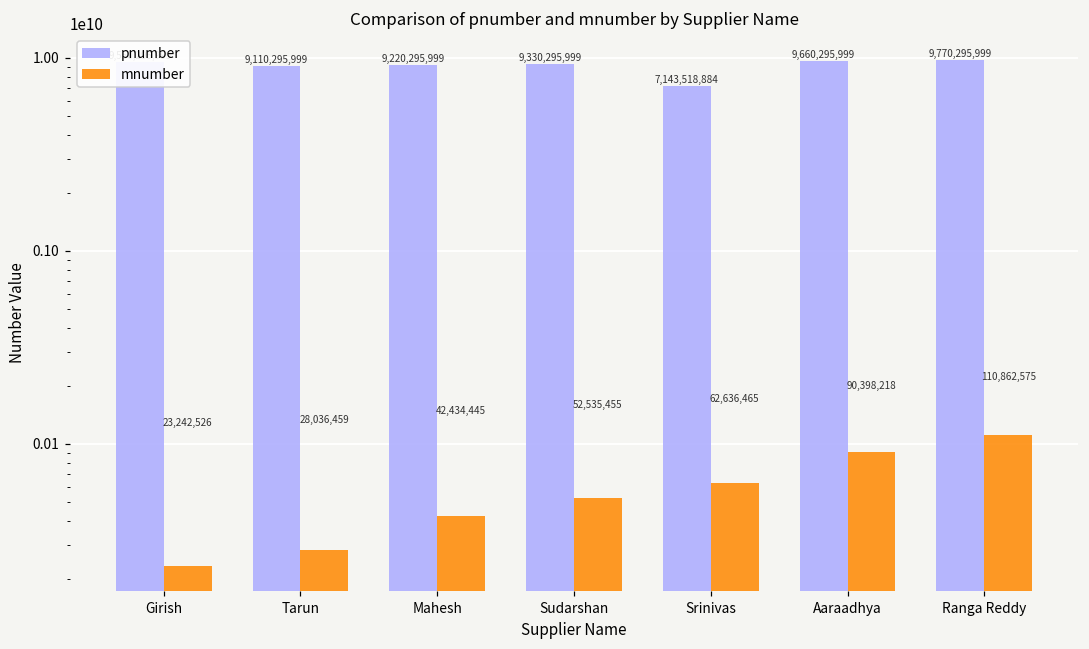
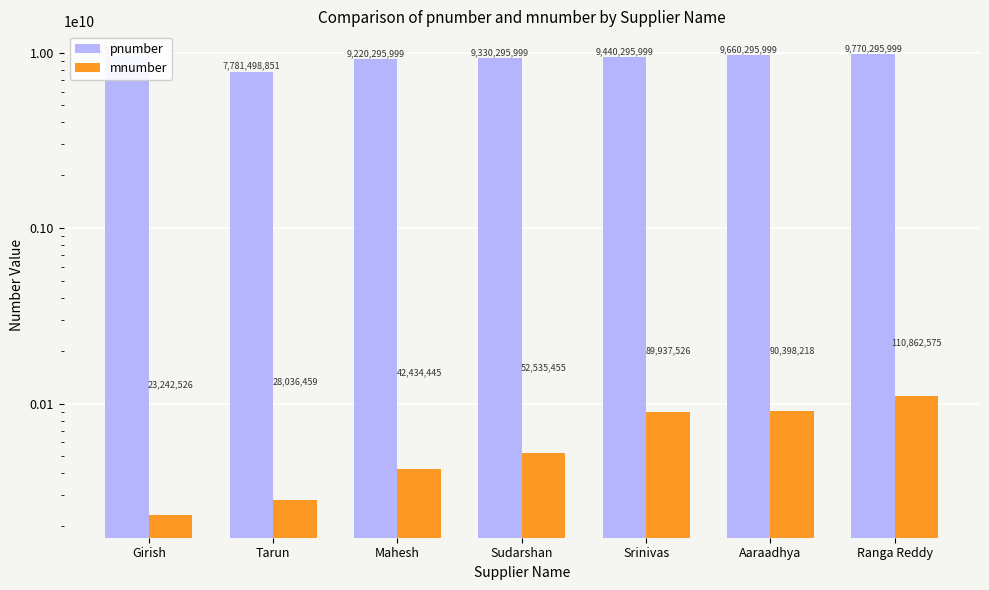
pnumber, Tarun: 9,110,295,999 -> 7,781,498,851
pnumber, Srinivas: 7,143,518,884 -> 9,440,295,999
mnumber, Srinivas: 62,636,465 -> 89,937,526
